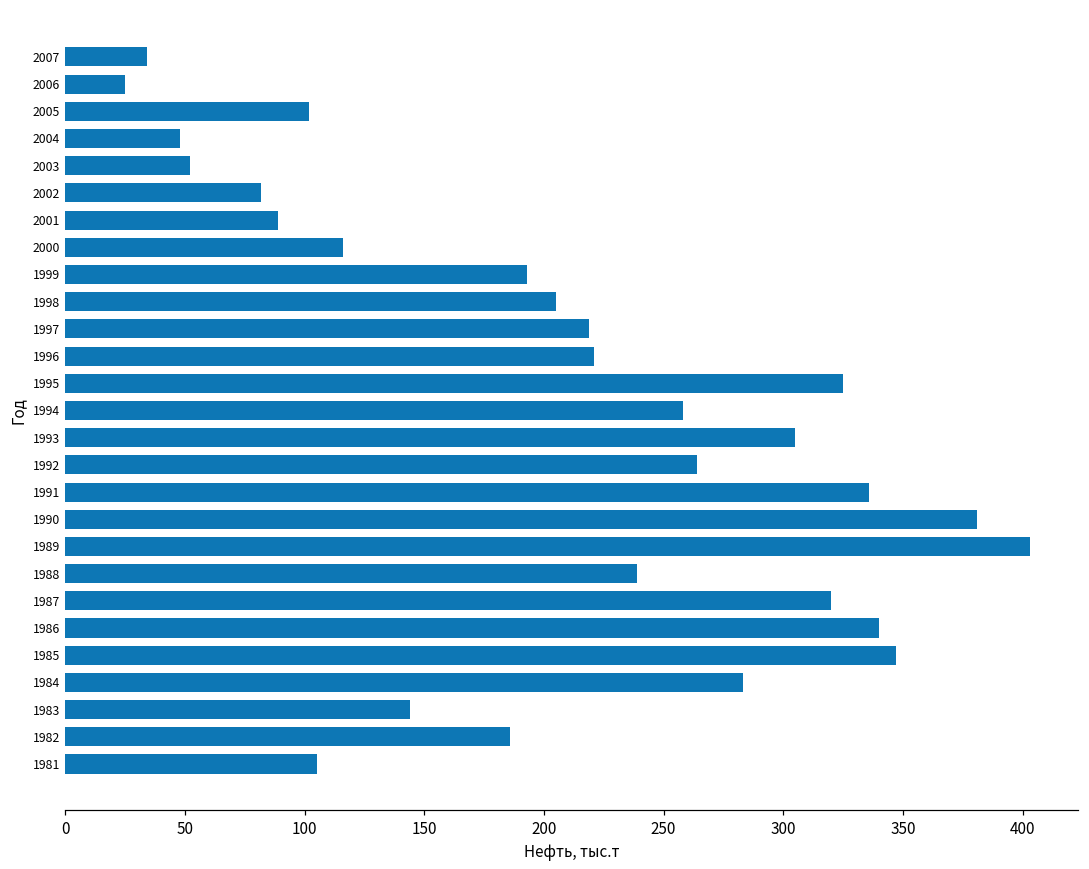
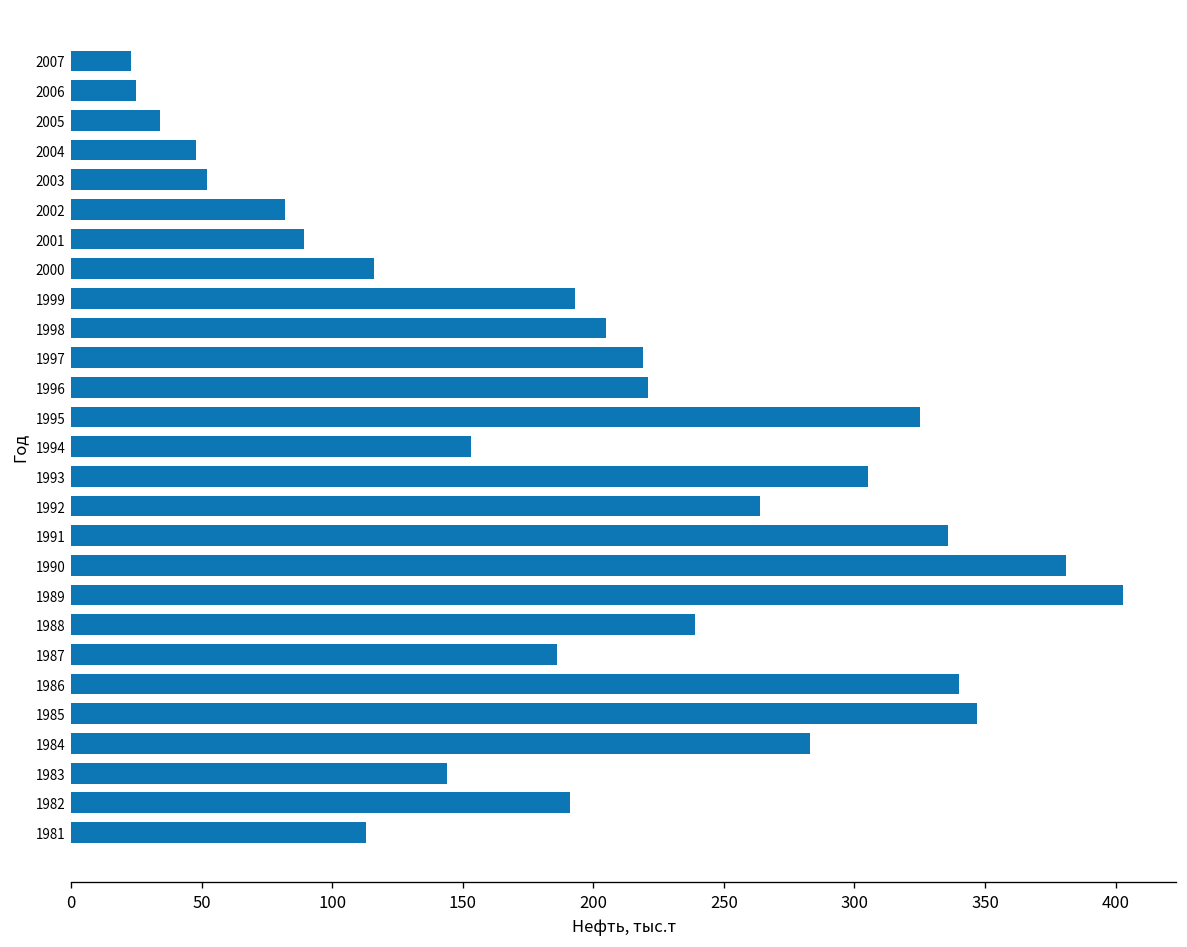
2007: 34 -> 23
2005: 102 -> 34
1994: 258 -> 153
1987: 320 -> 186
1982: 186 -> 191
1981: 105 -> 113
